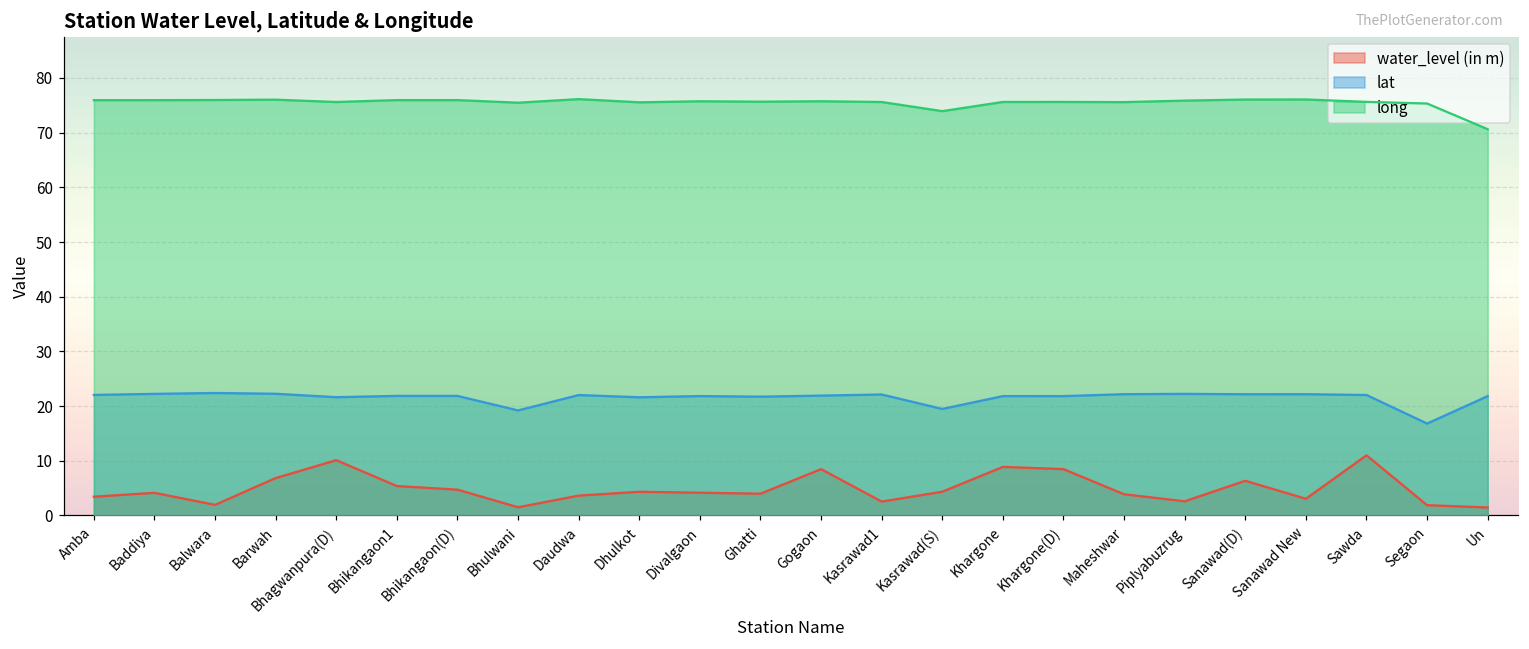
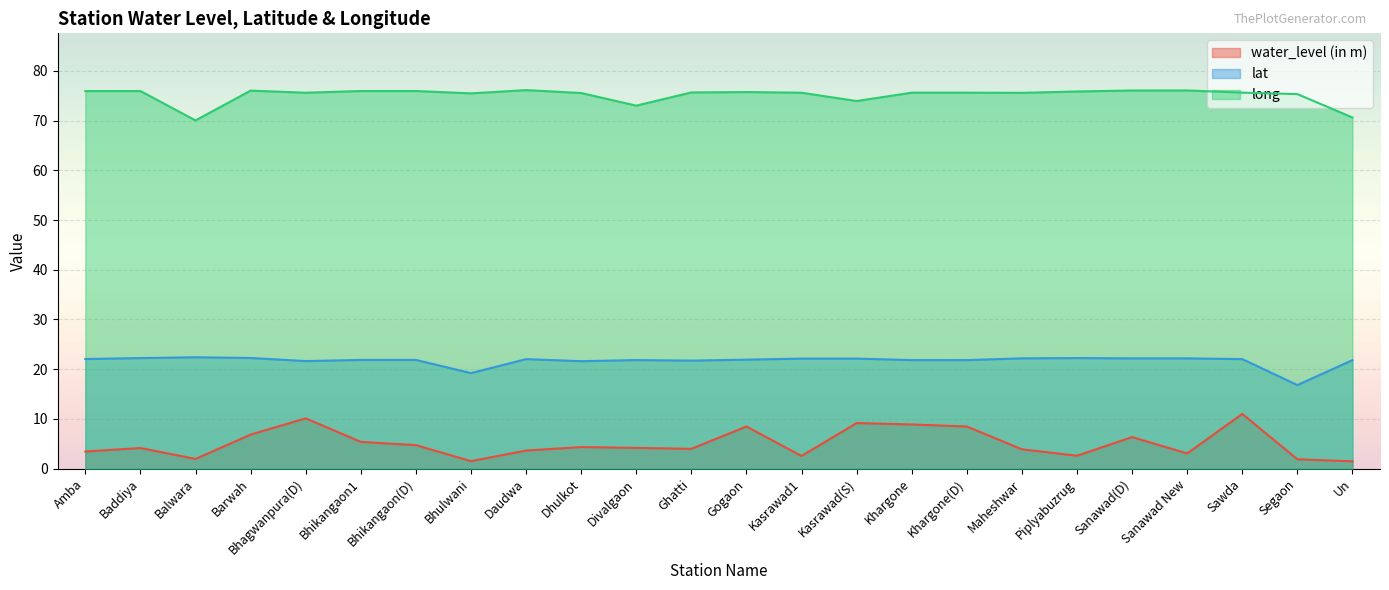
long, Balwara: 76 -> 70
long, Divalgaon: 76 -> 73
water_level (in m), Kasrawad(S): 4 -> 9
lat, Kasrawad(S): 19 -> 22
